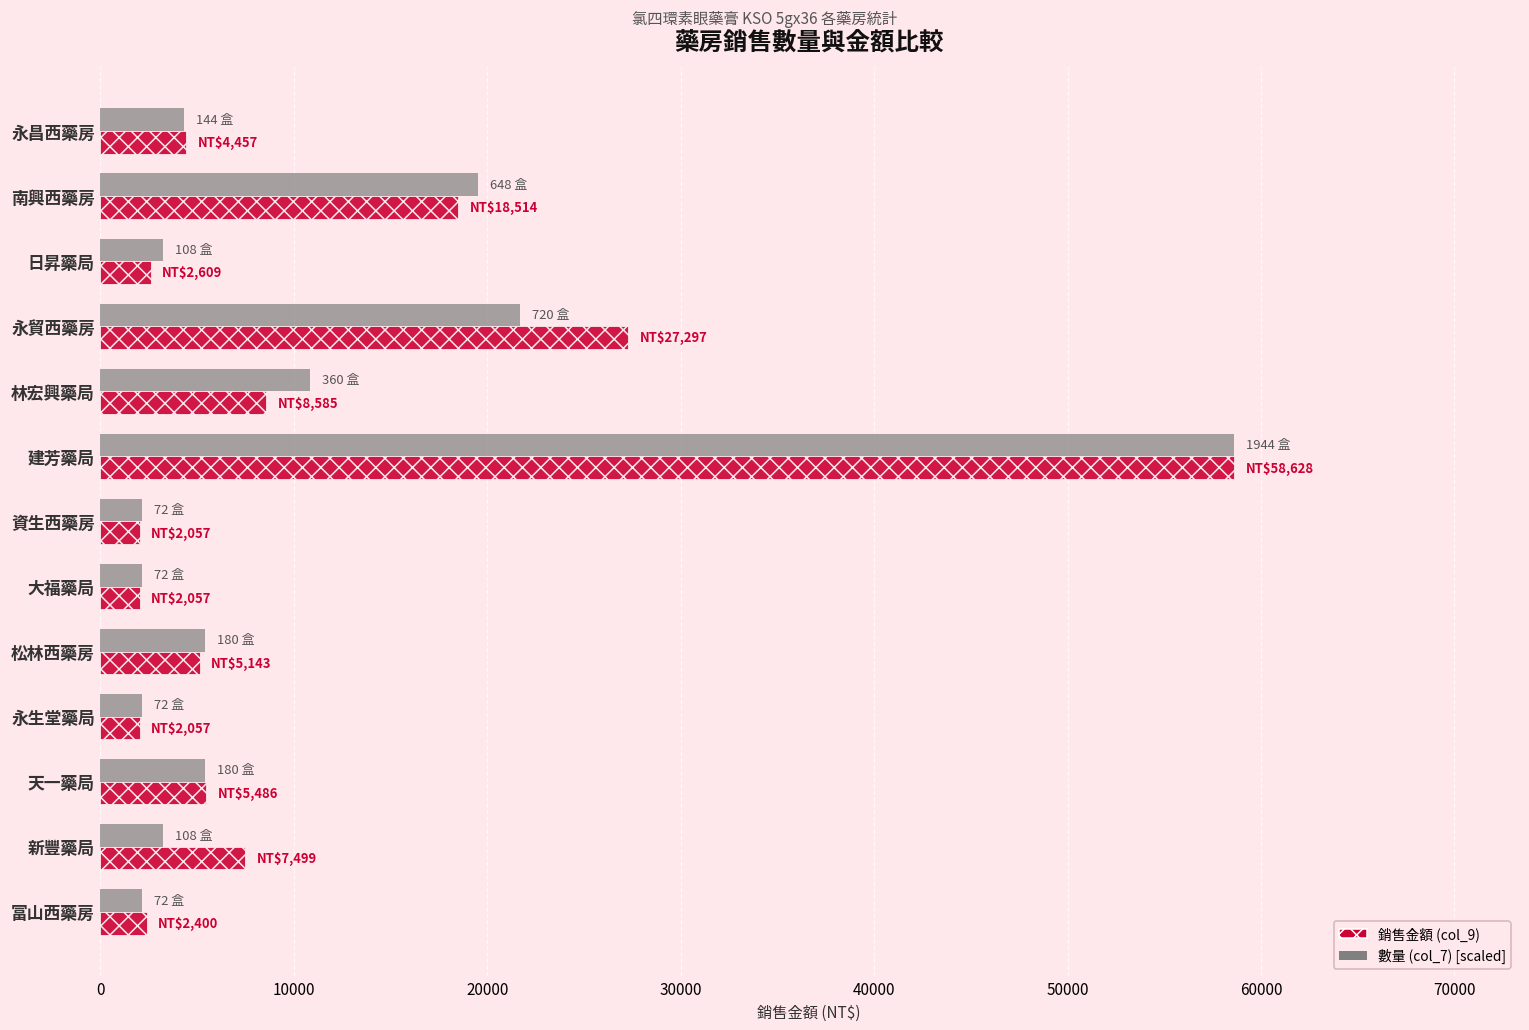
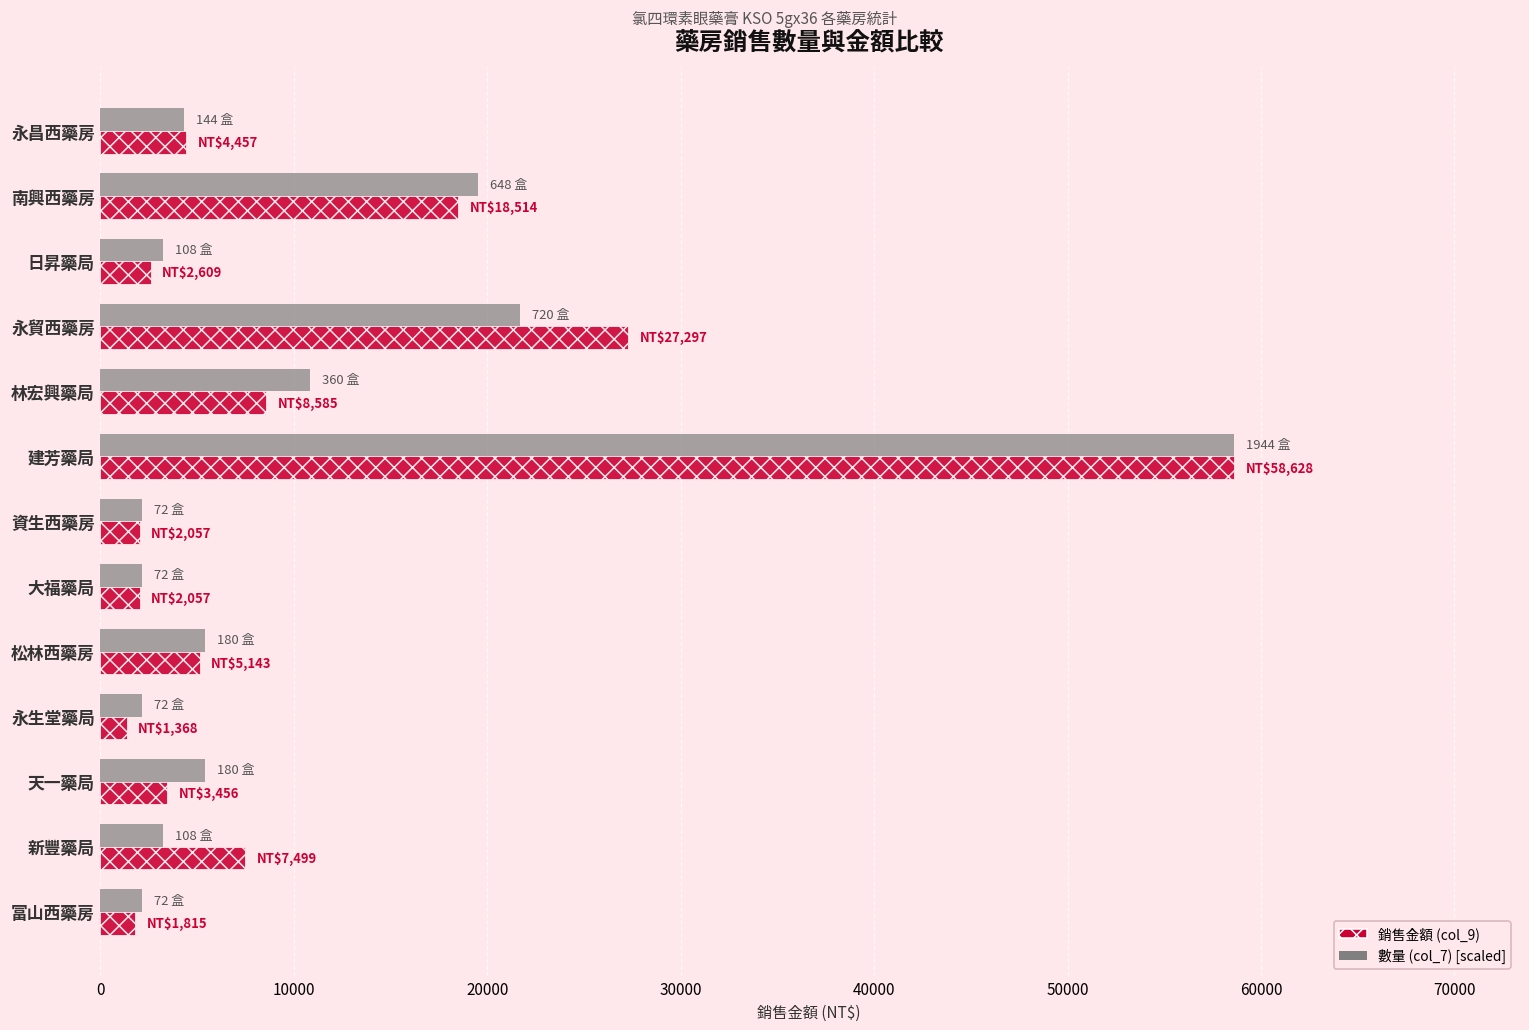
銷售金額 (col_9), 永生堂藥局: $2,057 -> $1,368
銷售金額 (col_9), 天一藥局: $5,486 -> $3,456
銷售金額 (col_9), 富山西藥房: $2,400 -> $1,815
